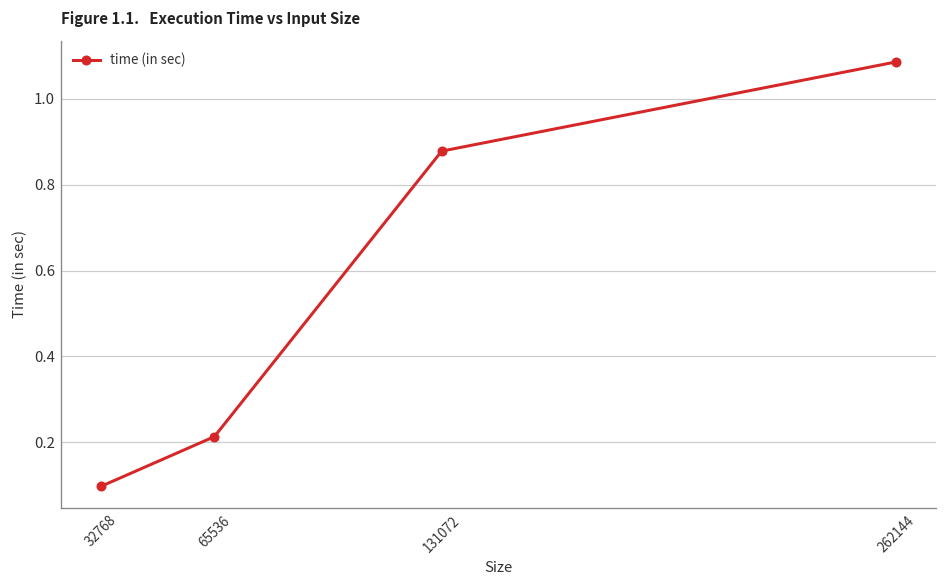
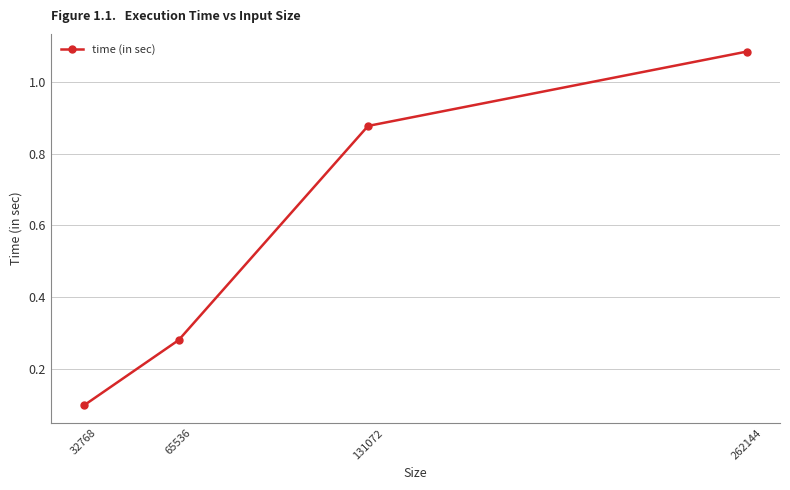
65536: 0.21 -> 0.28
